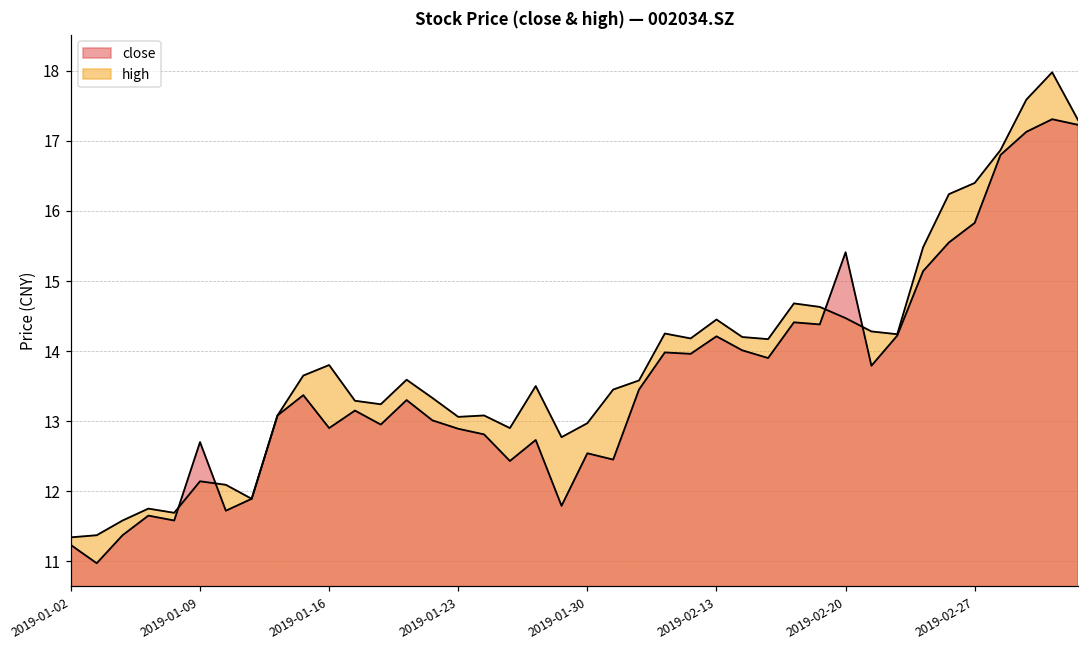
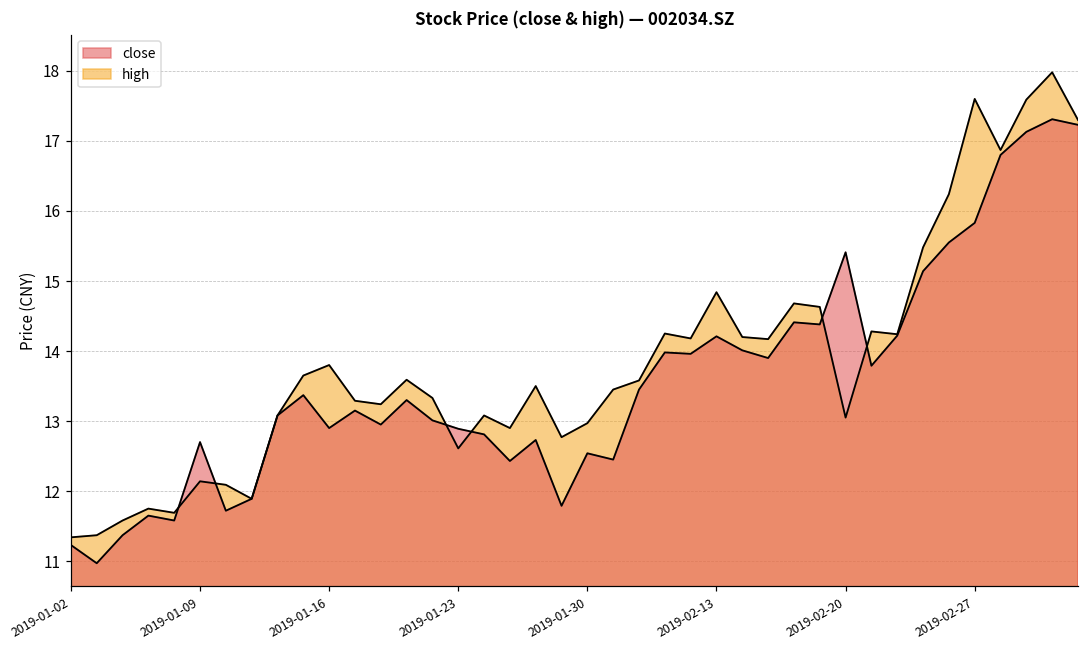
high, 2019-01-23: 13.1 -> 12.6
high, 2019-02-13: 14.5 -> 14.8
high, 2019-02-20: 14.5 -> 13.1
high, 2019-02-27: 16.4 -> 17.6
